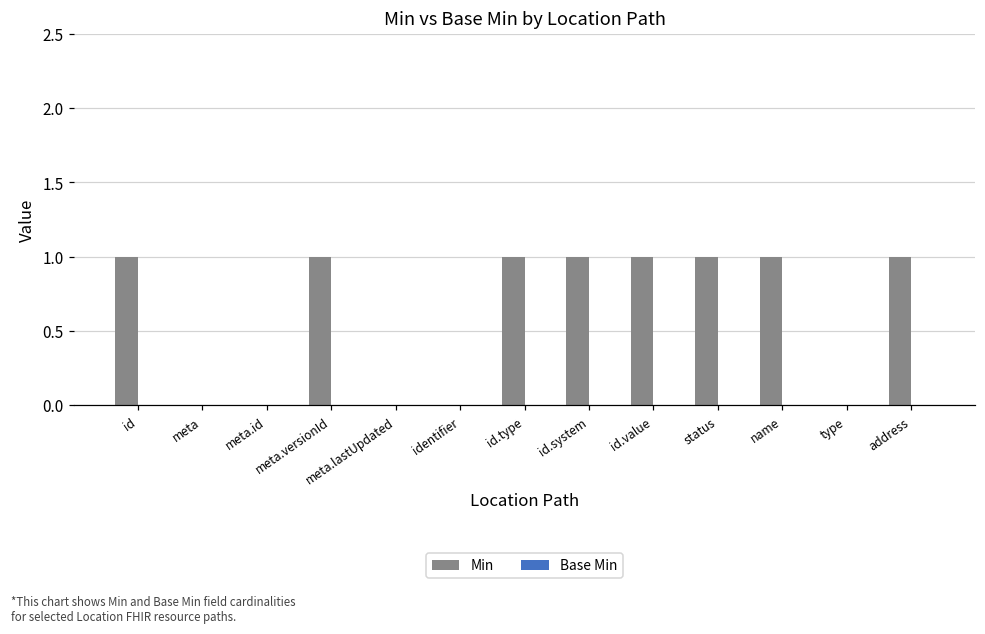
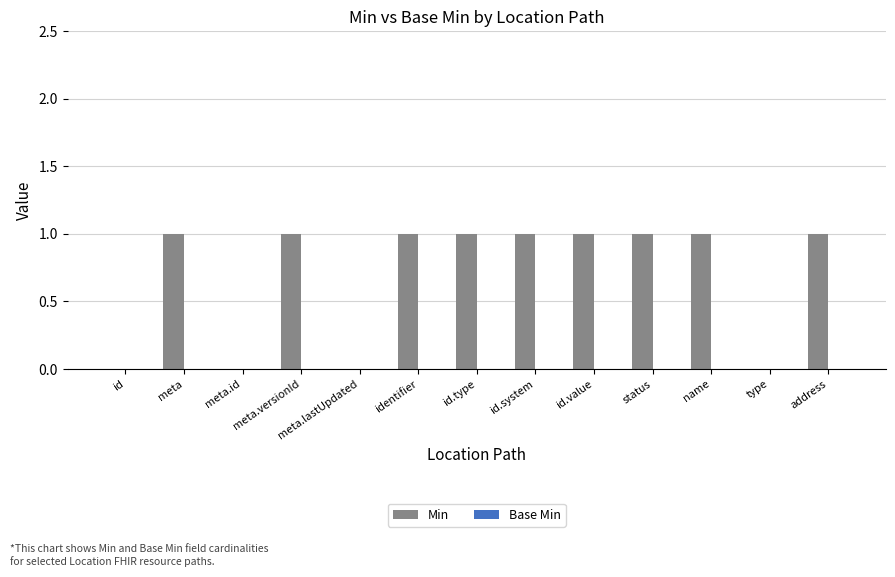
Min, id: 1 -> 0
Min, meta: 0 -> 1
Min, identifier: 0 -> 1
